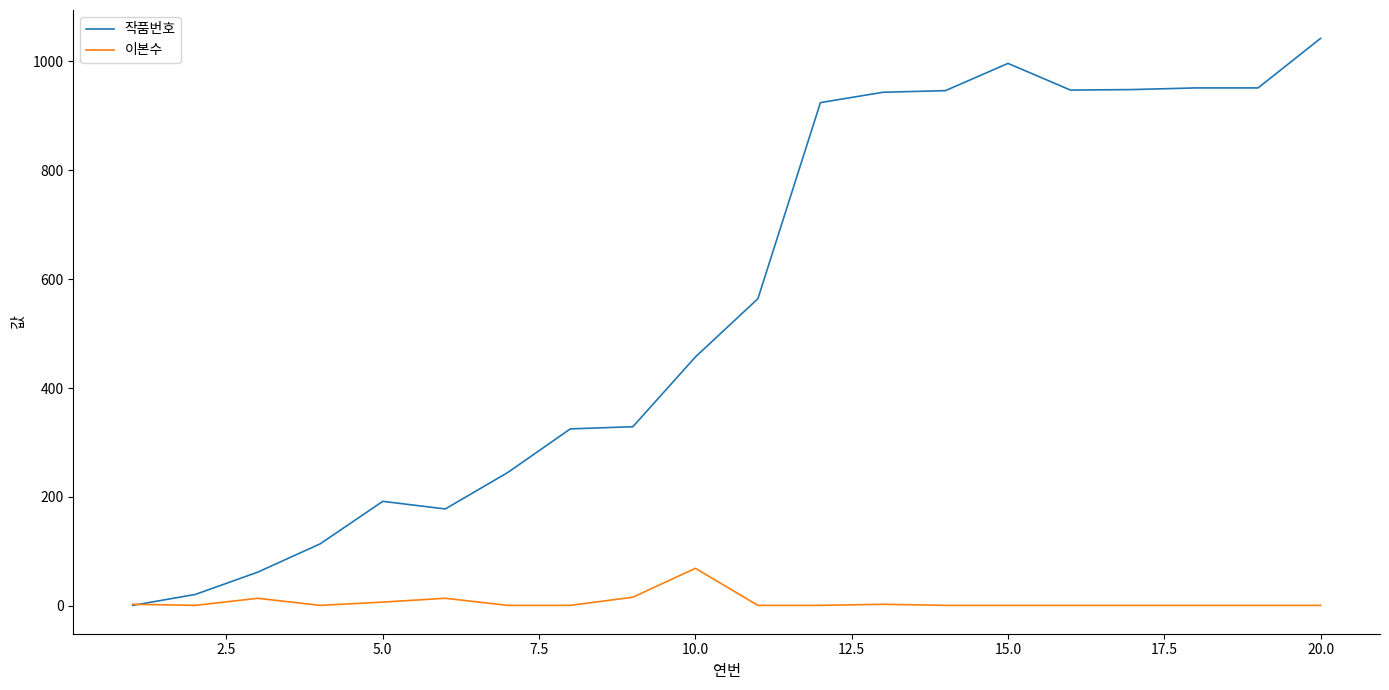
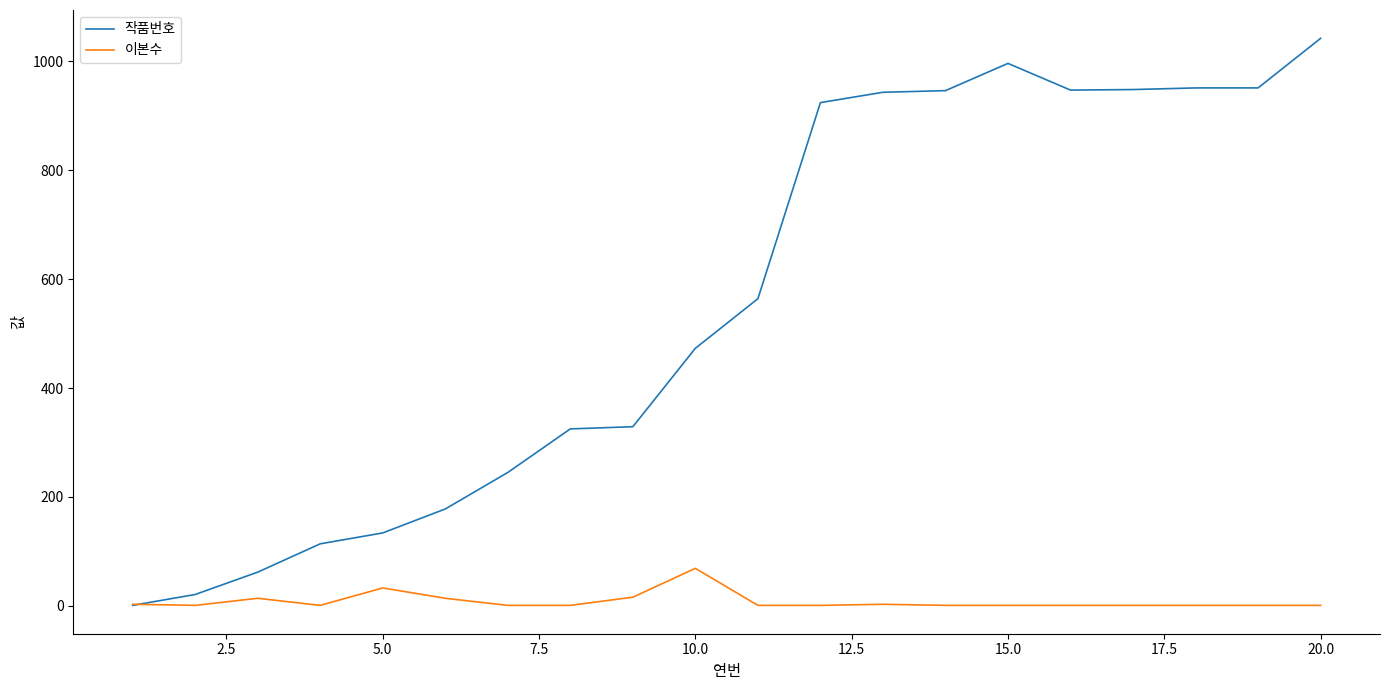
작품번호, 5.0: 190 -> 130
이본수, 5.0: 10 -> 30
작품번호, 10.0: 460 -> 470
